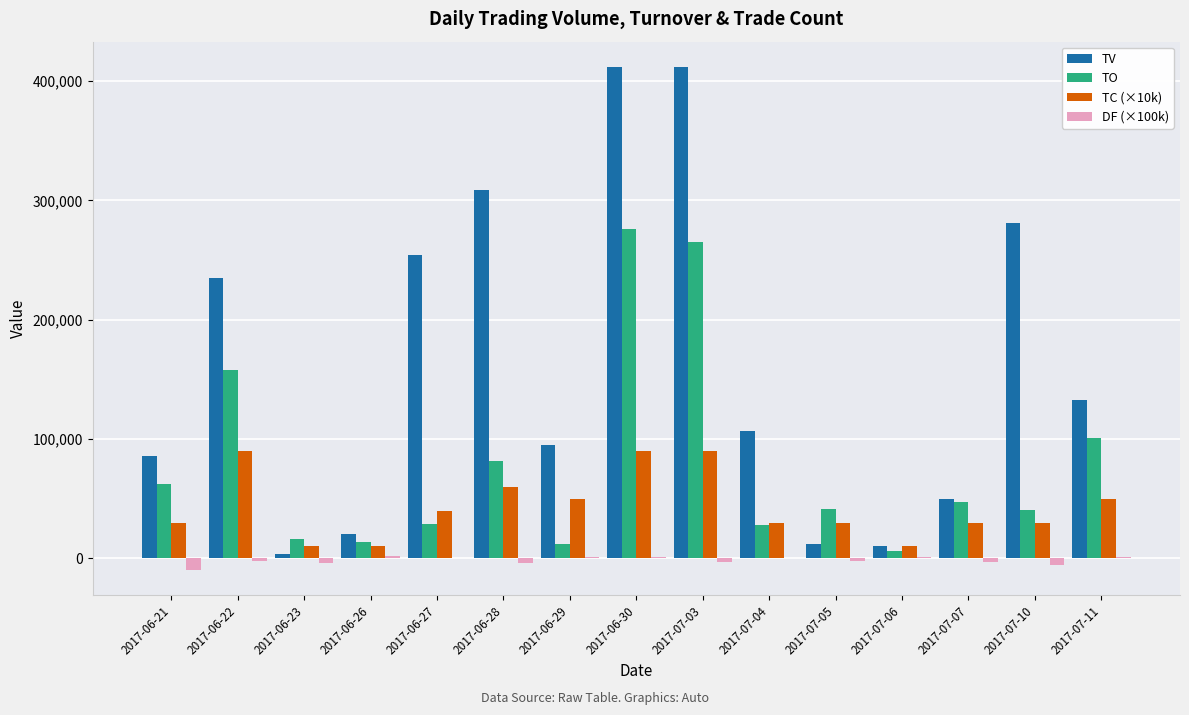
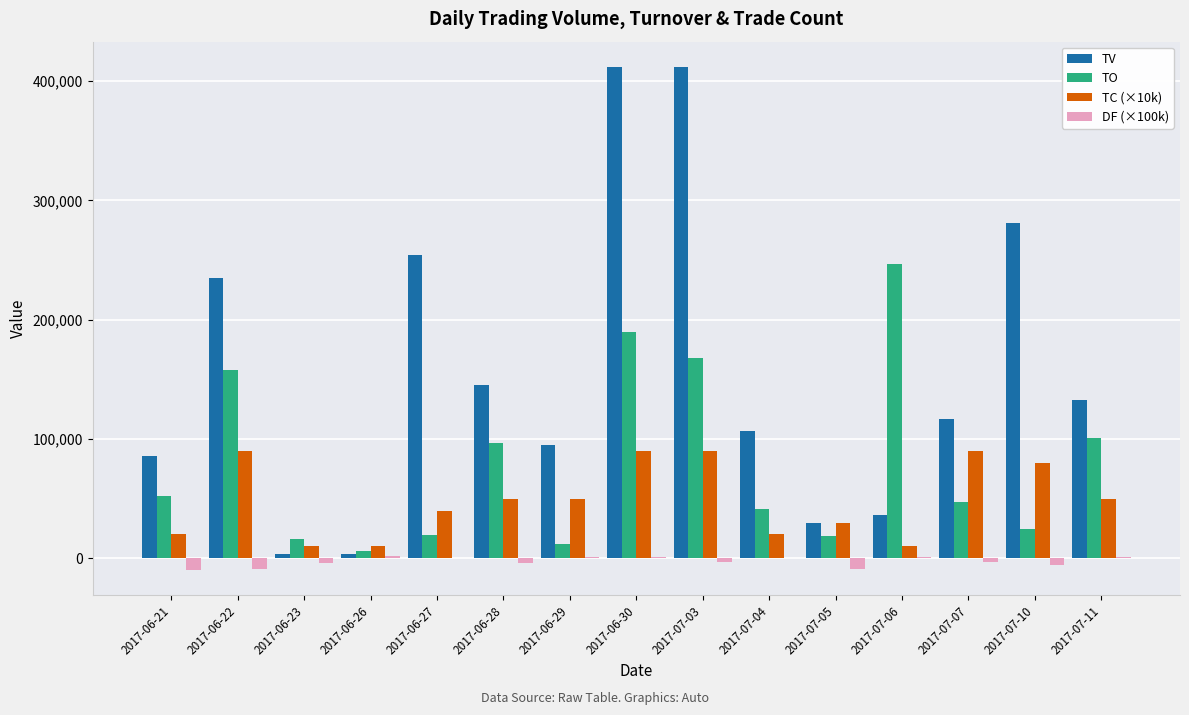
TO, 2017-06-21: 63,000 -> 52,000
TC (×10k), 2017-06-21: 30,000 -> 20,000
DF (×100k), 2017-06-22: -2,000 -> -9,000
TV, 2017-06-26: 20,000 -> 4,000
TO, 2017-06-26: 14,000 -> 6,000
TO, 2017-06-27: 29,000 -> 20,000
TV, 2017-06-28: 308,000 -> 145,000
TO, 2017-06-28: 81,000 -> 97,000
TC (×10k), 2017-06-28: 60,000 -> 50,000
TO, 2017-06-30: 276,000 -> 190,000
TO, 2017-07-03: 265,000 -> 168,000
TO, 2017-07-04: 28,000 -> 41,000
TC (×10k), 2017-07-04: 30,000 -> 20,000
TV, 2017-07-05: 12,000 -> 30,000
TO, 2017-07-05: 42,000 -> 19,000
DF (×100k), 2017-07-05: -2,000 -> -9,000
TV, 2017-07-06: 10,000 -> 36,000
TO, 2017-07-06: 6,000 -> 247,000
TV, 2017-07-07: 50,000 -> 117,000
TC (×10k), 2017-07-07: 30,000 -> 90,000
TO, 2017-07-10: 40,000 -> 25,000
TC (×10k), 2017-07-10: 30,000 -> 80,000
